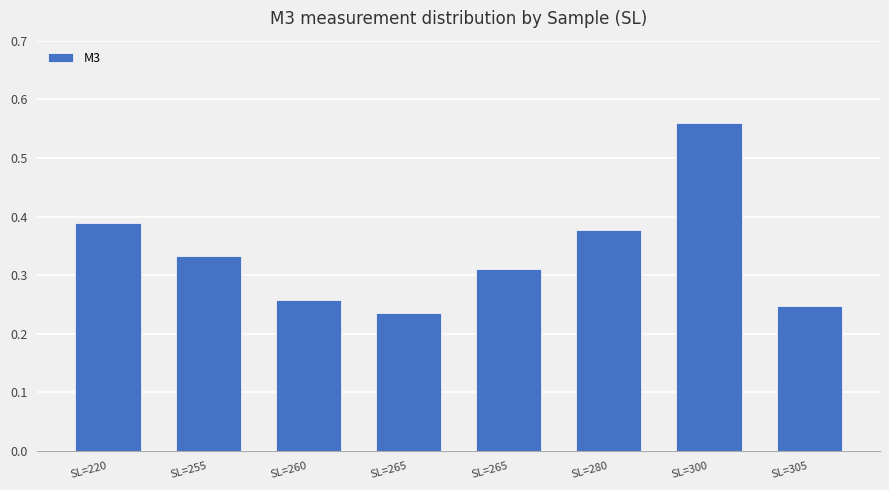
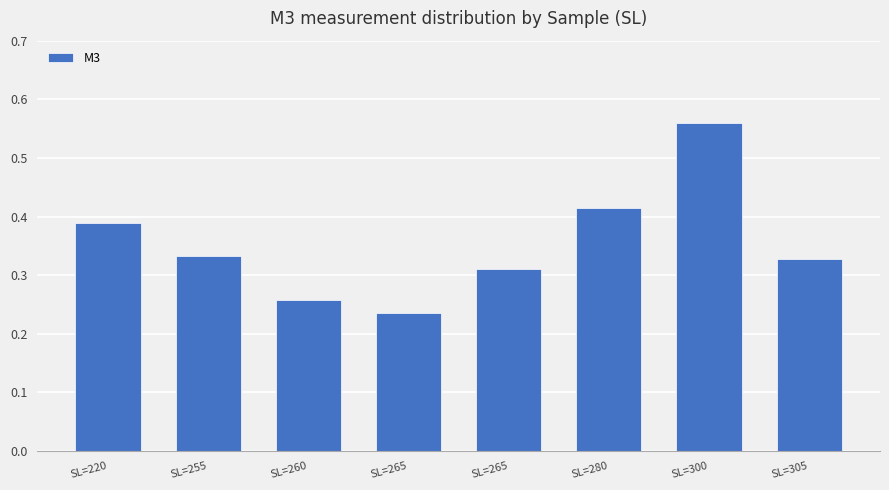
SL=280: 0.38 -> 0.42
SL=305: 0.25 -> 0.33
